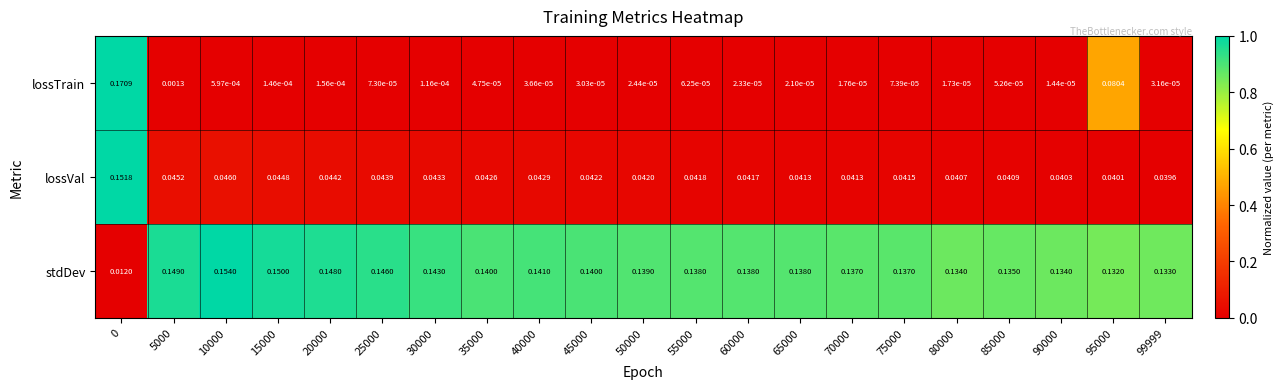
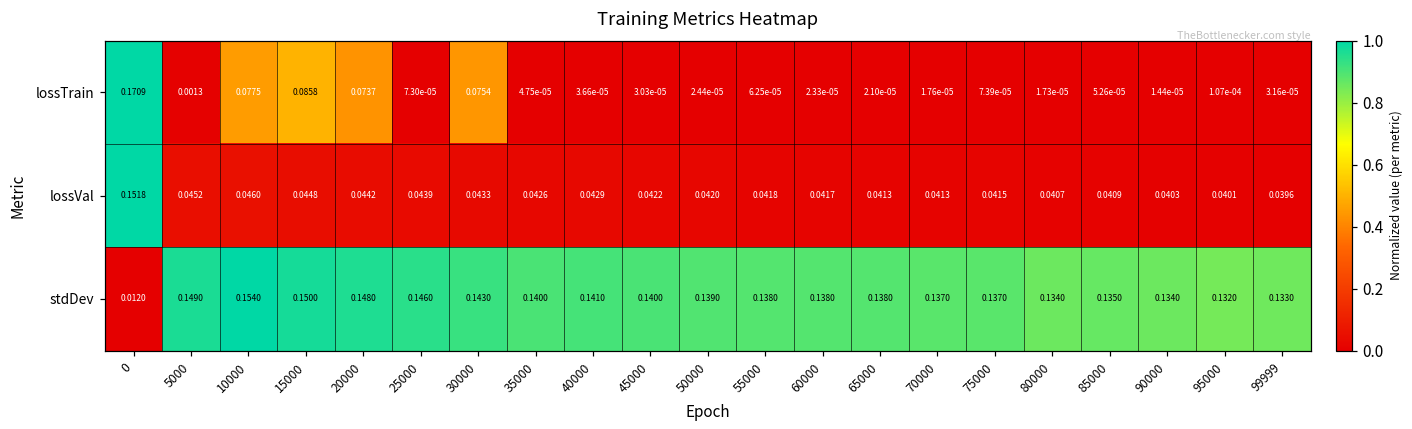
lossTrain, 10000: 5.97e-04 -> 0.0775
lossTrain, 15000: 1.46e-04 -> 0.0858
lossTrain, 20000: 1.56e-04 -> 0.0737
lossTrain, 30000: 1.16e-04 -> 0.0754
lossTrain, 95000: 0.0804 -> 1.07e-04
